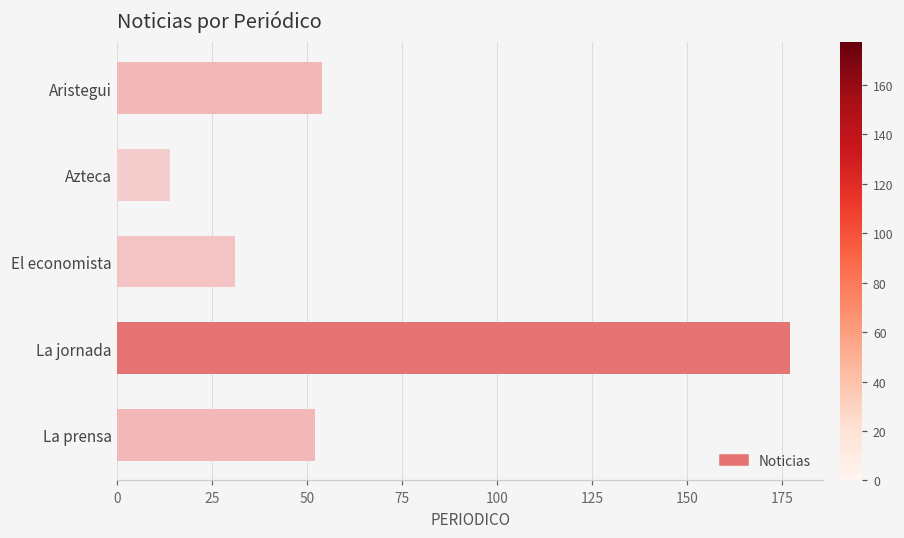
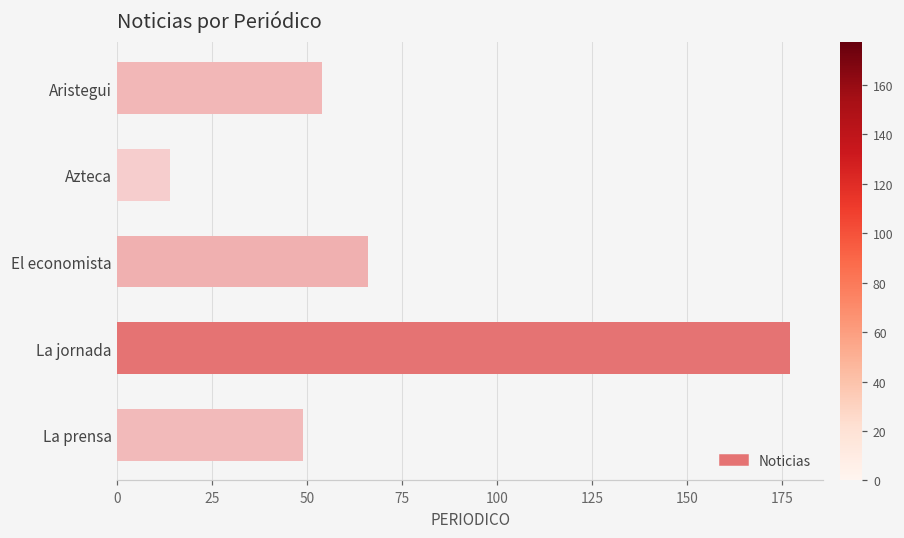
El economista: 31 -> 66
La prensa: 52 -> 49
